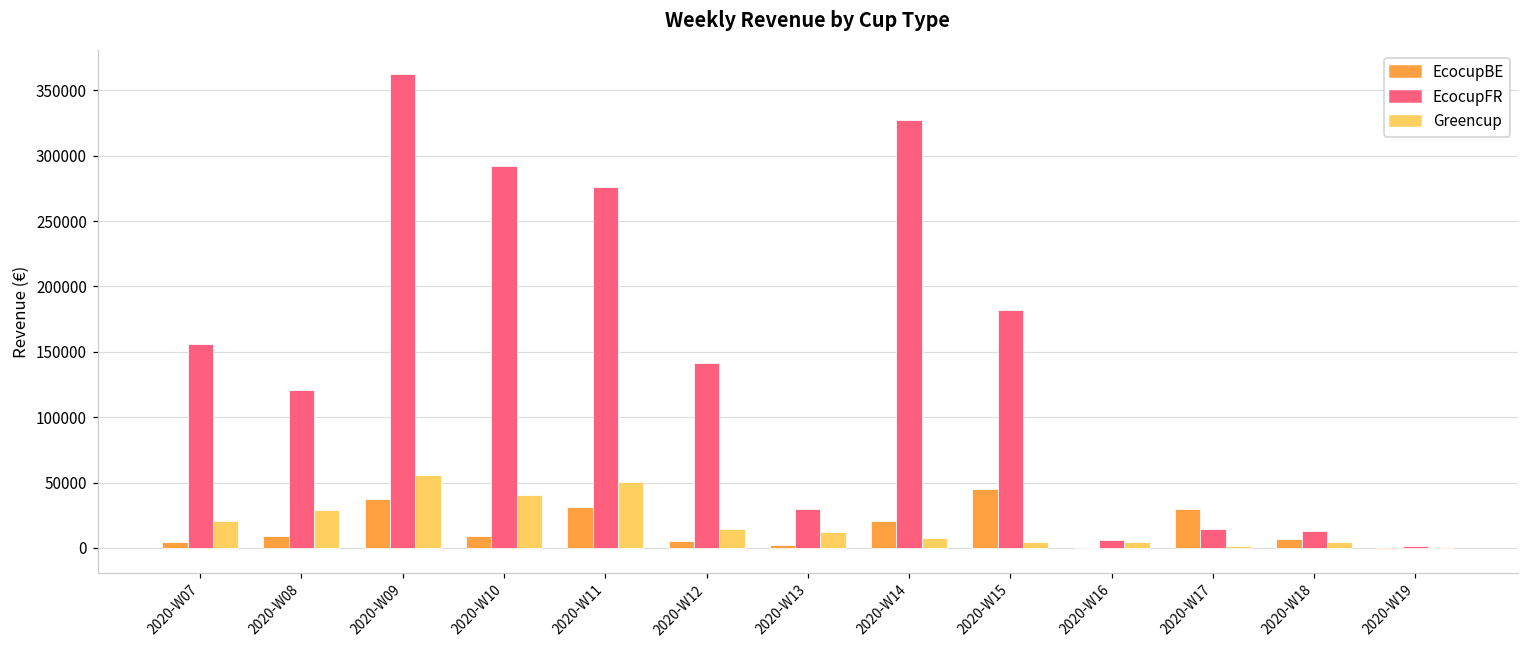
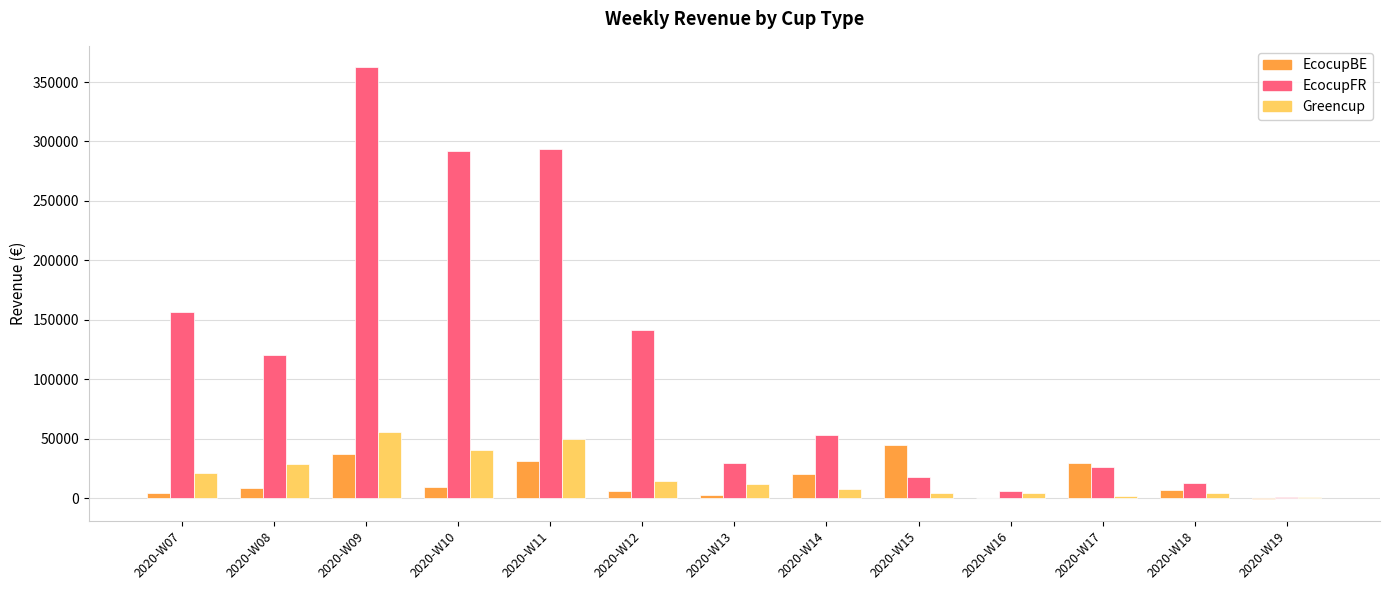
EcocupFR, 2020-W11: 276000 -> 294000
EcocupFR, 2020-W14: 327000 -> 53000
EcocupFR, 2020-W15: 182000 -> 17000
EcocupFR, 2020-W17: 14000 -> 27000
